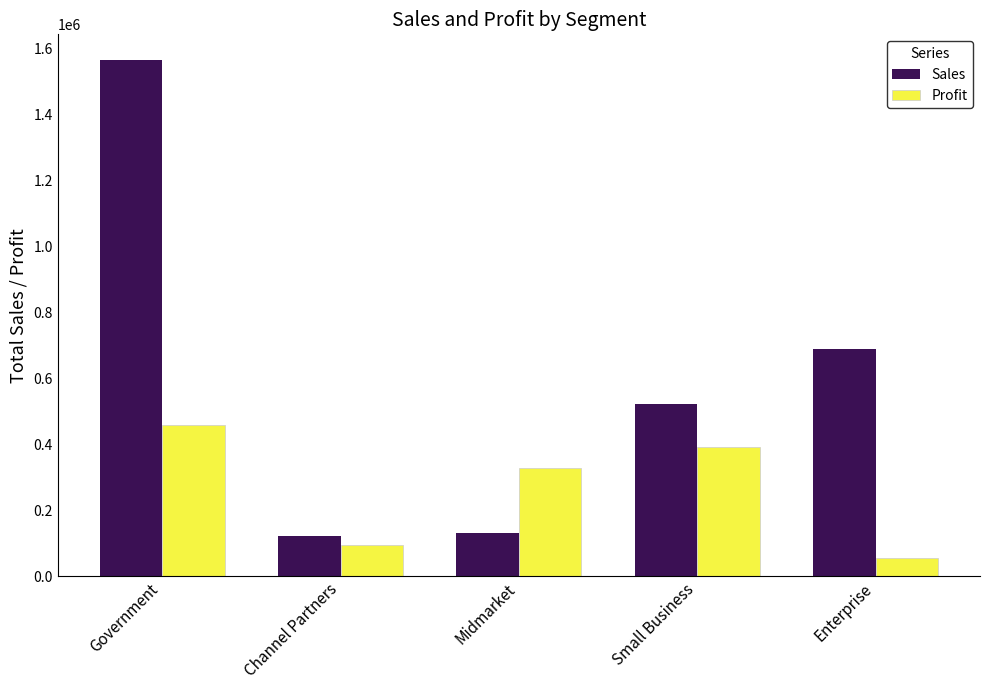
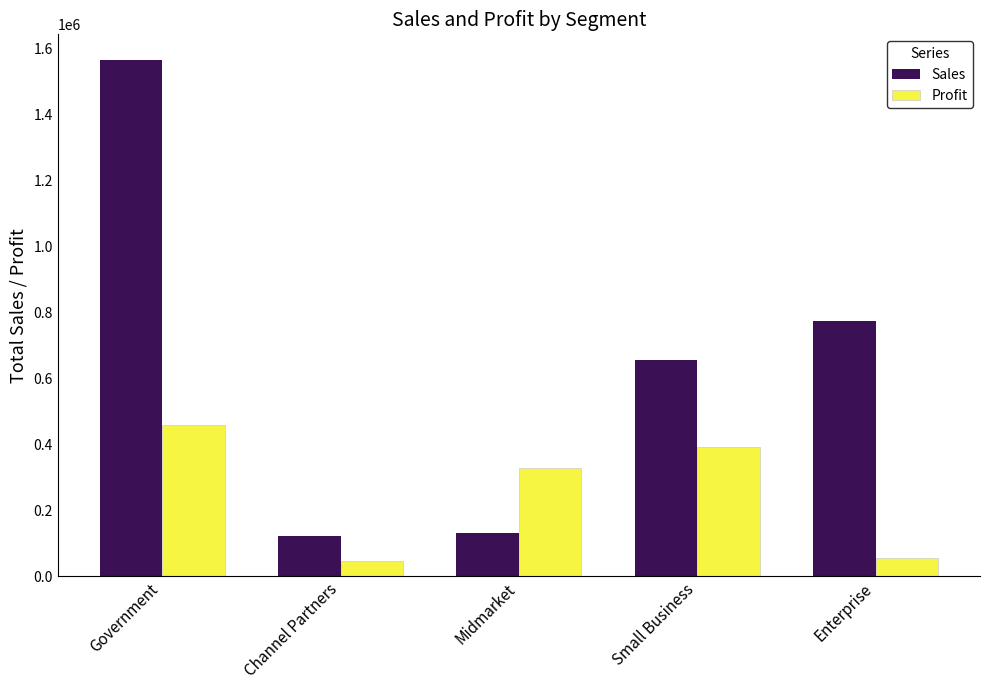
Profit, Channel Partners: 90000 -> 50000
Sales, Small Business: 520000 -> 660000
Sales, Enterprise: 690000 -> 770000
